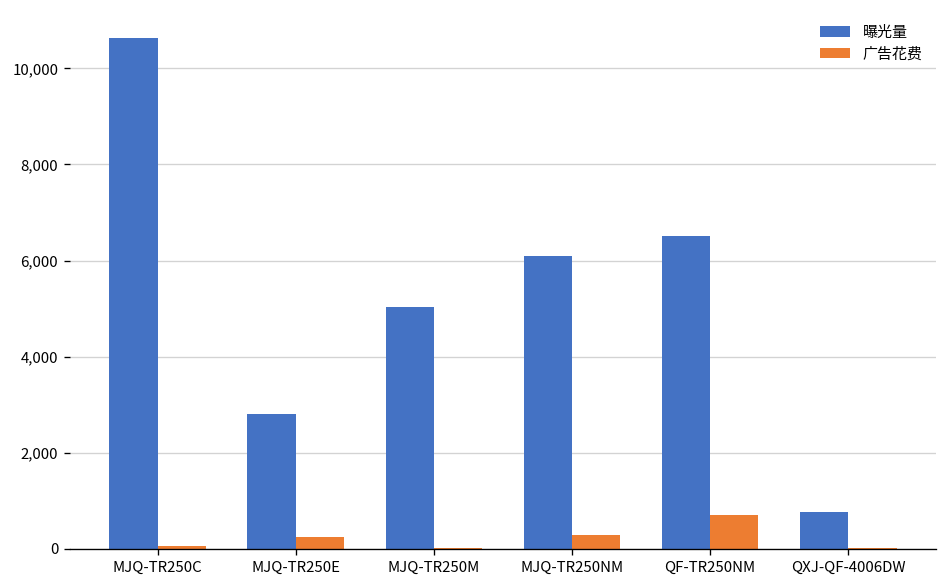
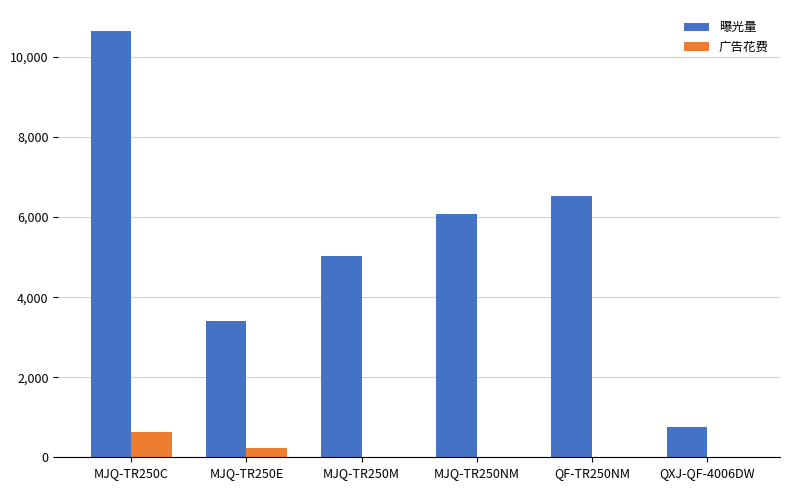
广告花费, MJQ-TR250C: 100 -> 600
曝光量, MJQ-TR250E: 2,800 -> 3,400
广告花费, MJQ-TR250NM: 300 -> 0
广告花费, QF-TR250NM: 700 -> 0
